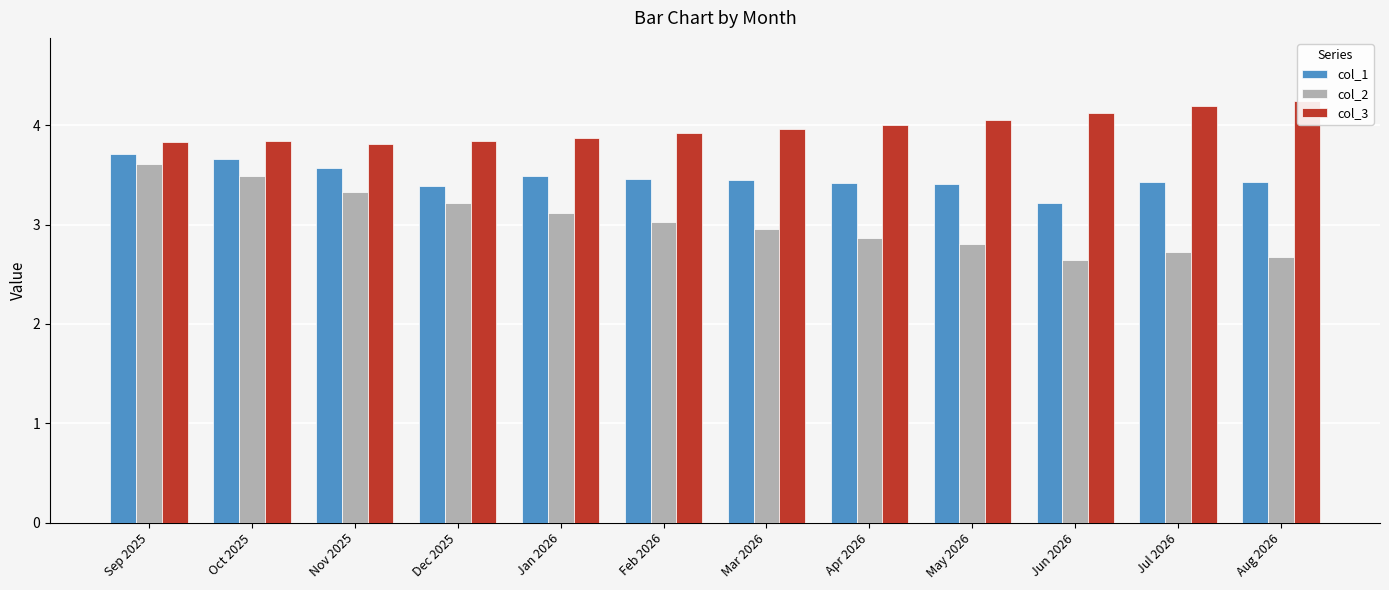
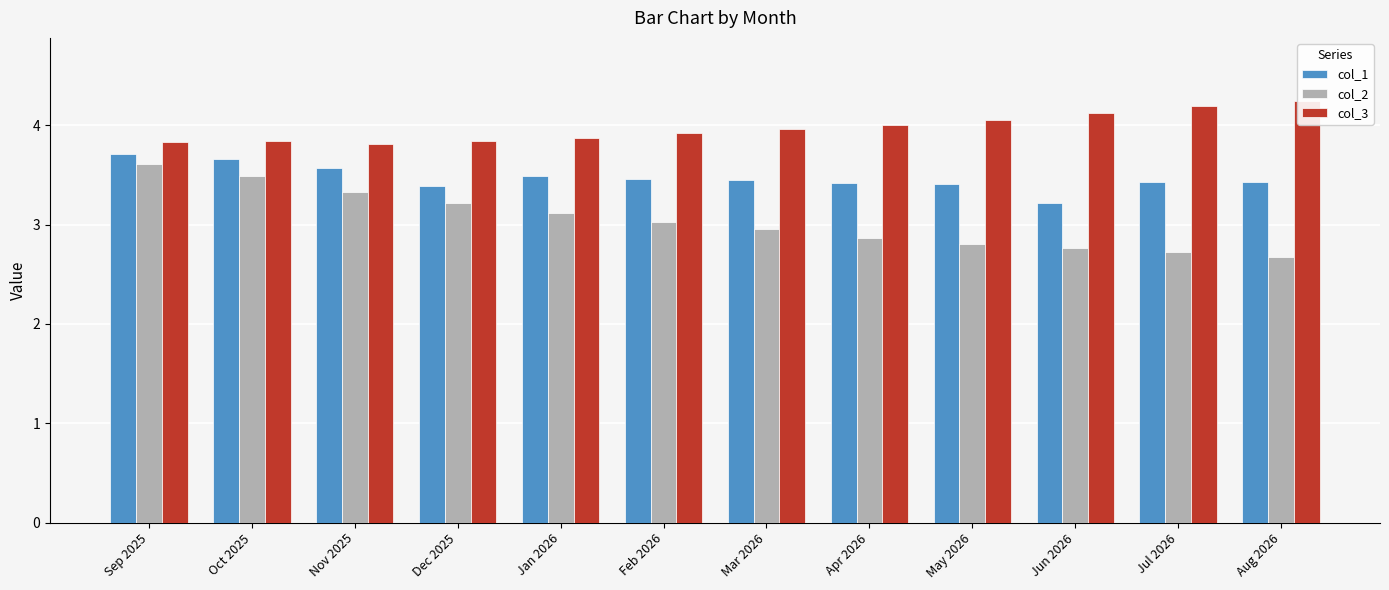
col_2, Jun 2026: 2.6 -> 2.8
